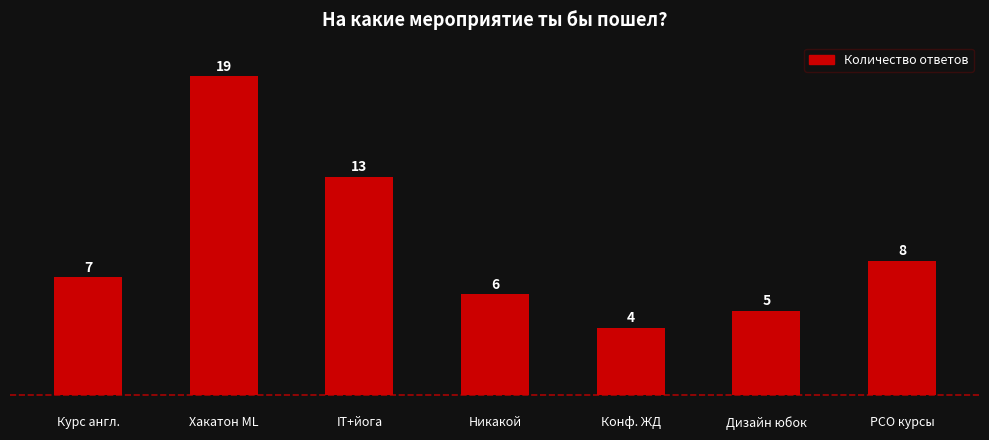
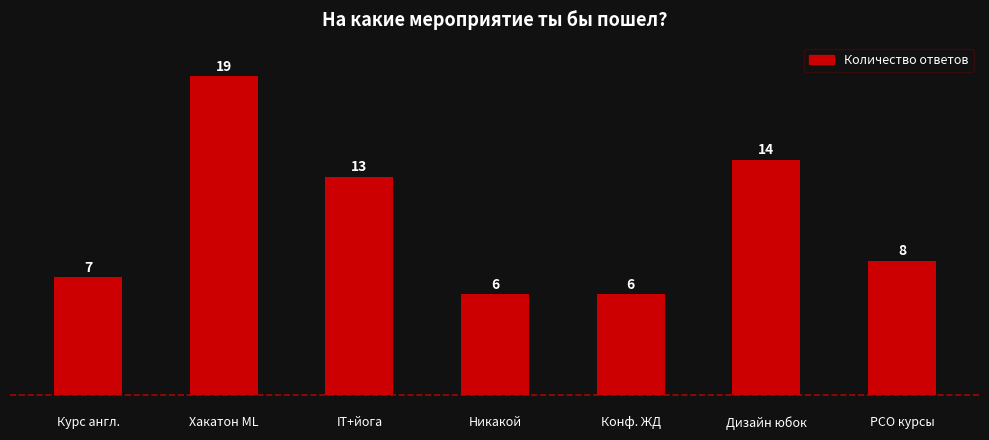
Конф. ЖД: 4 -> 6
Дизайн юбок: 5 -> 14
